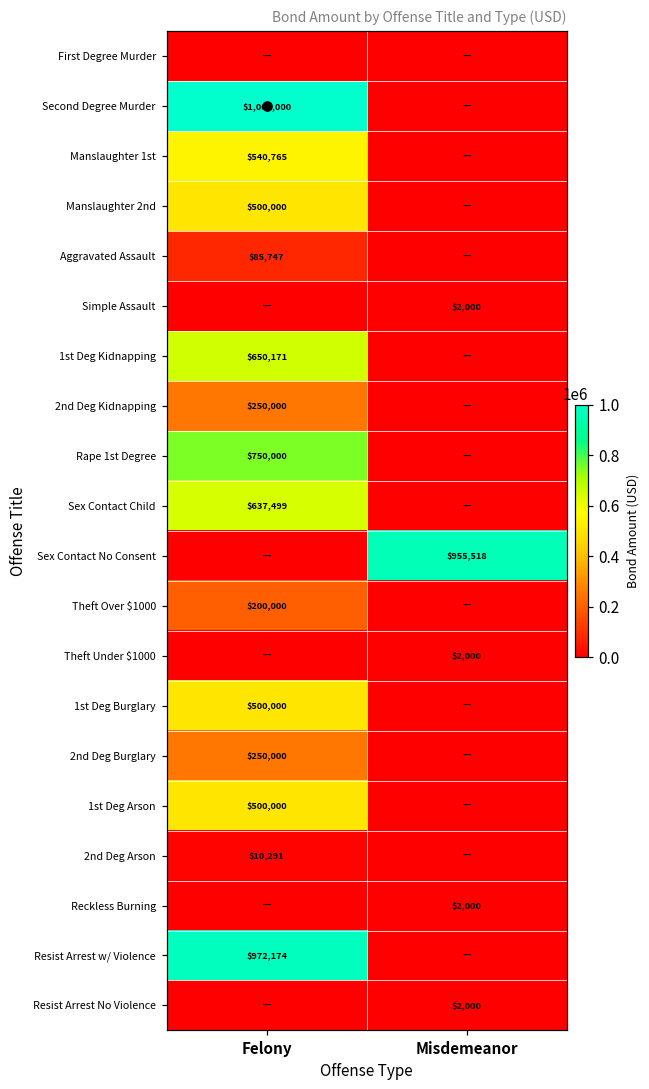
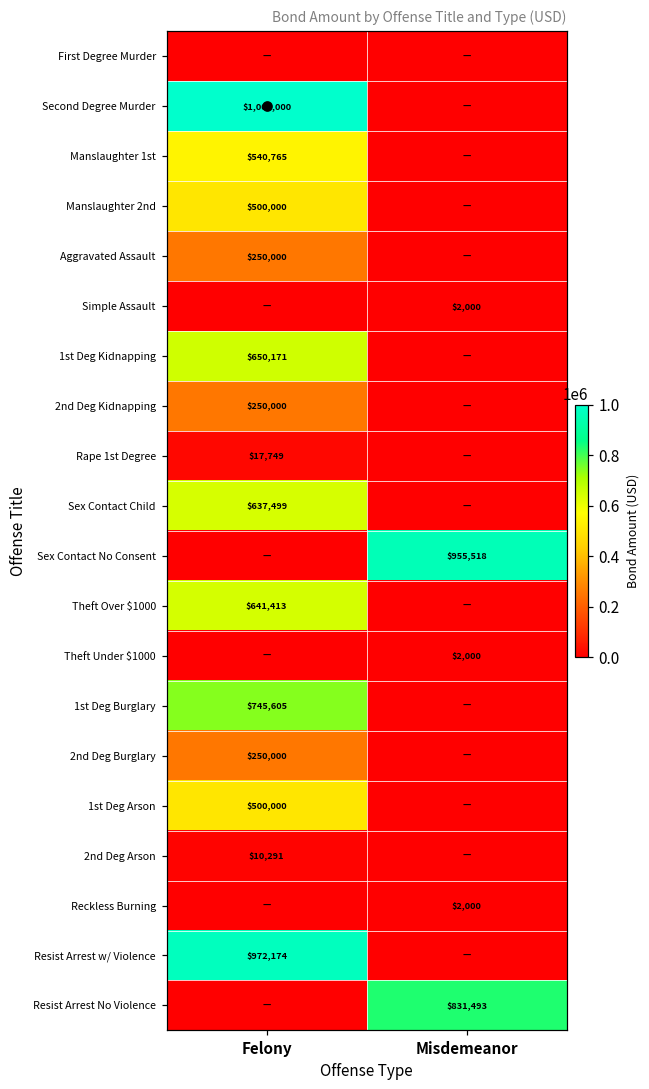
Aggravated Assault, Felony: $85,747 -> $250,000
Rape 1st Degree, Felony: $750,000 -> $17,749
Theft Over $1000, Felony: $200,000 -> $641,413
1st Deg Burglary, Felony: $500,000 -> $745,605
Resist Arrest No Violence, Misdemeanor: $2,000 -> $831,493
